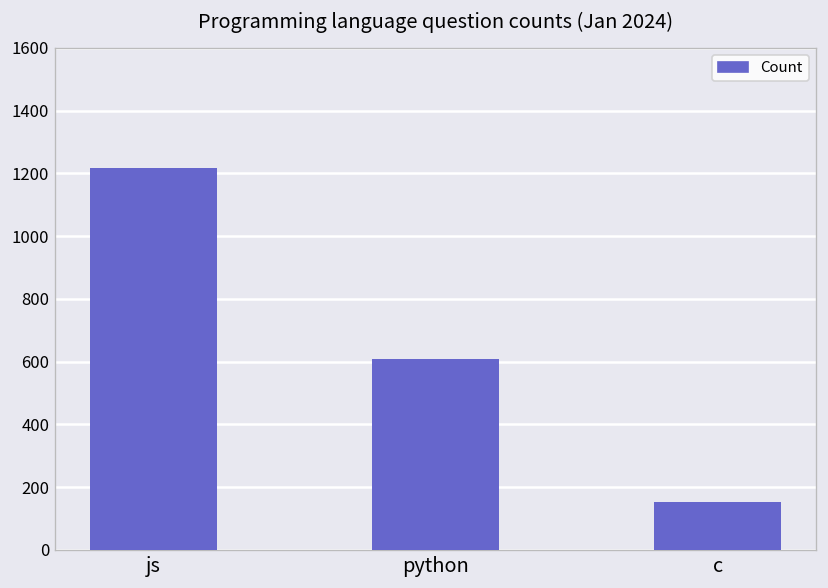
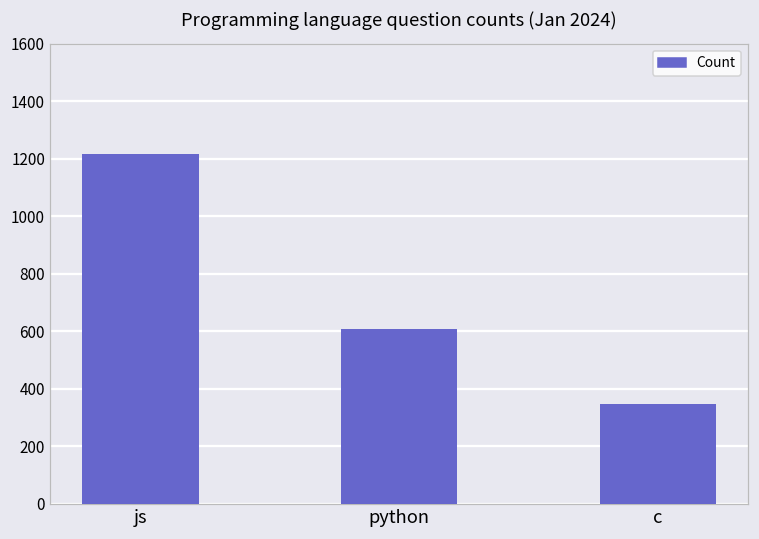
c: 150 -> 350
